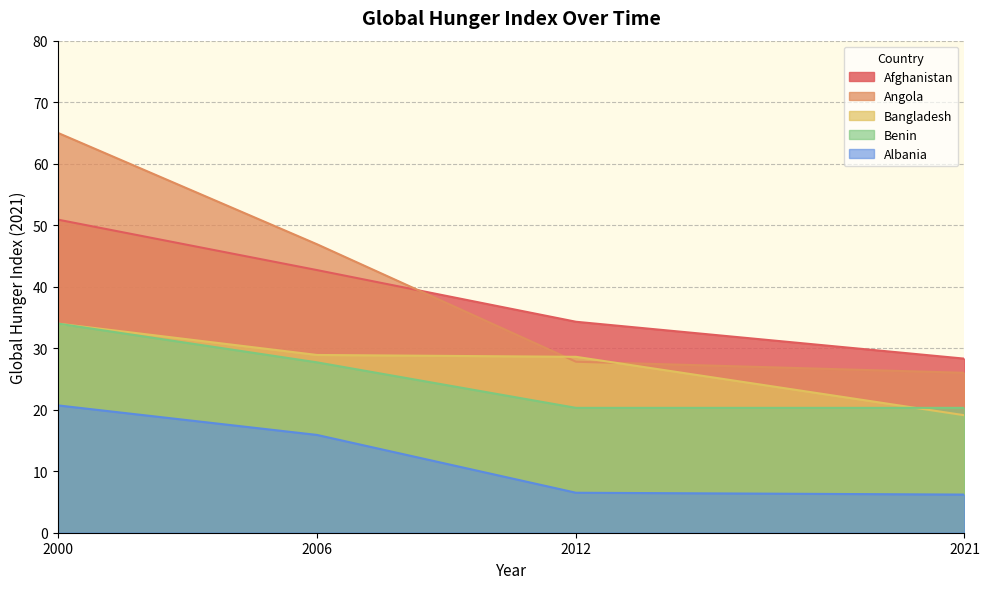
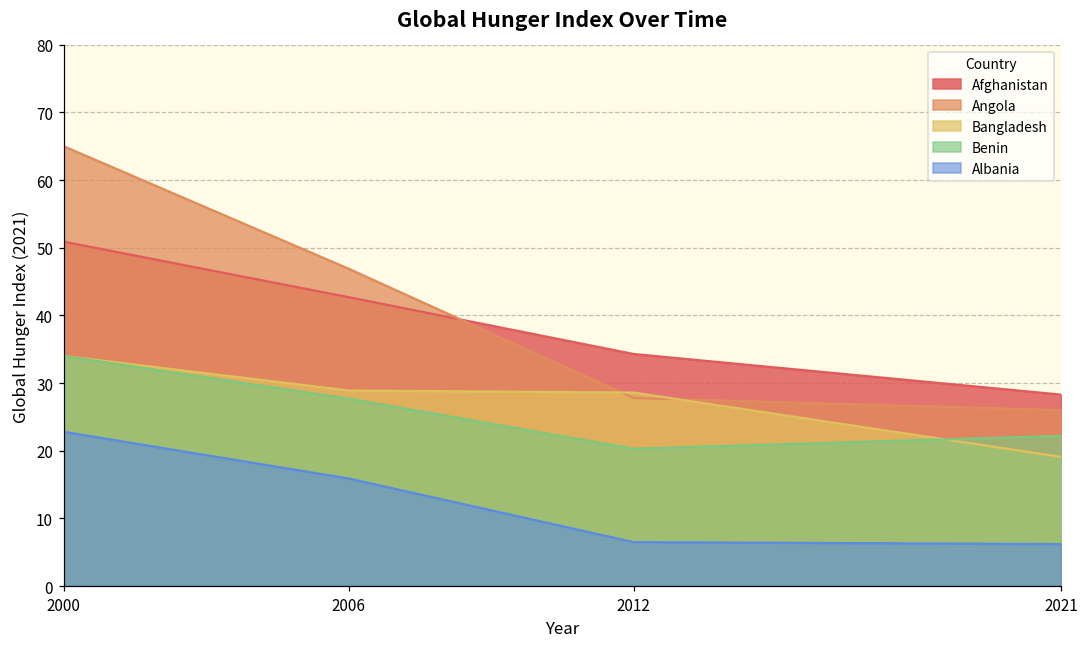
Albania, 2000: 21 -> 23
Benin, 2021: 20 -> 22
